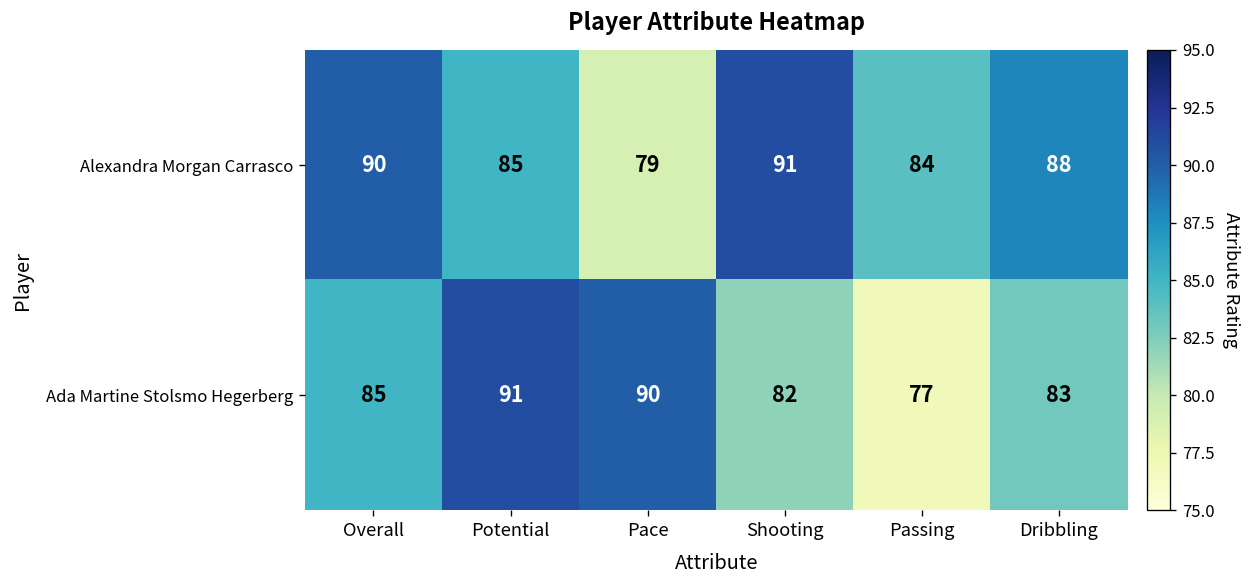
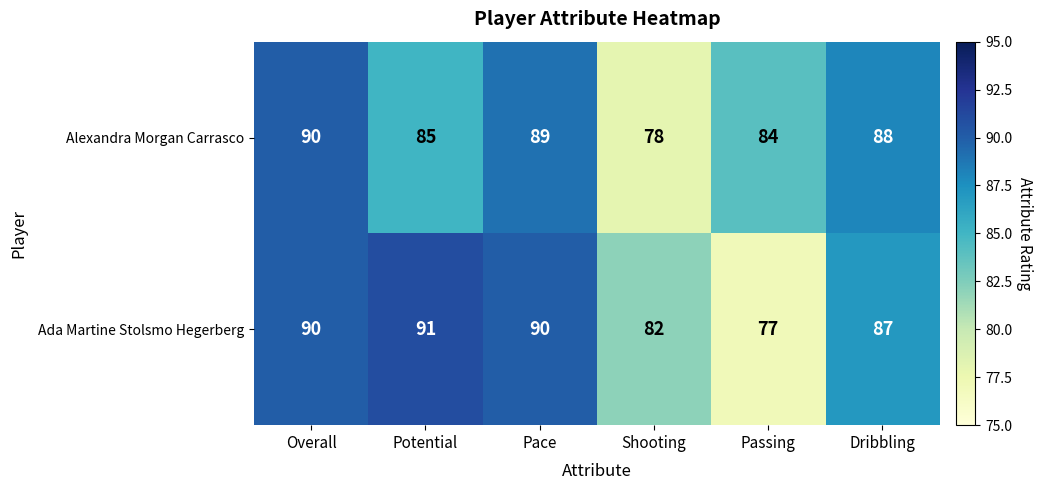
Alexandra Morgan Carrasco, Pace: 79 -> 89
Alexandra Morgan Carrasco, Shooting: 91 -> 78
Ada Martine Stolsmo Hegerberg, Overall: 85 -> 90
Ada Martine Stolsmo Hegerberg, Dribbling: 83 -> 87
